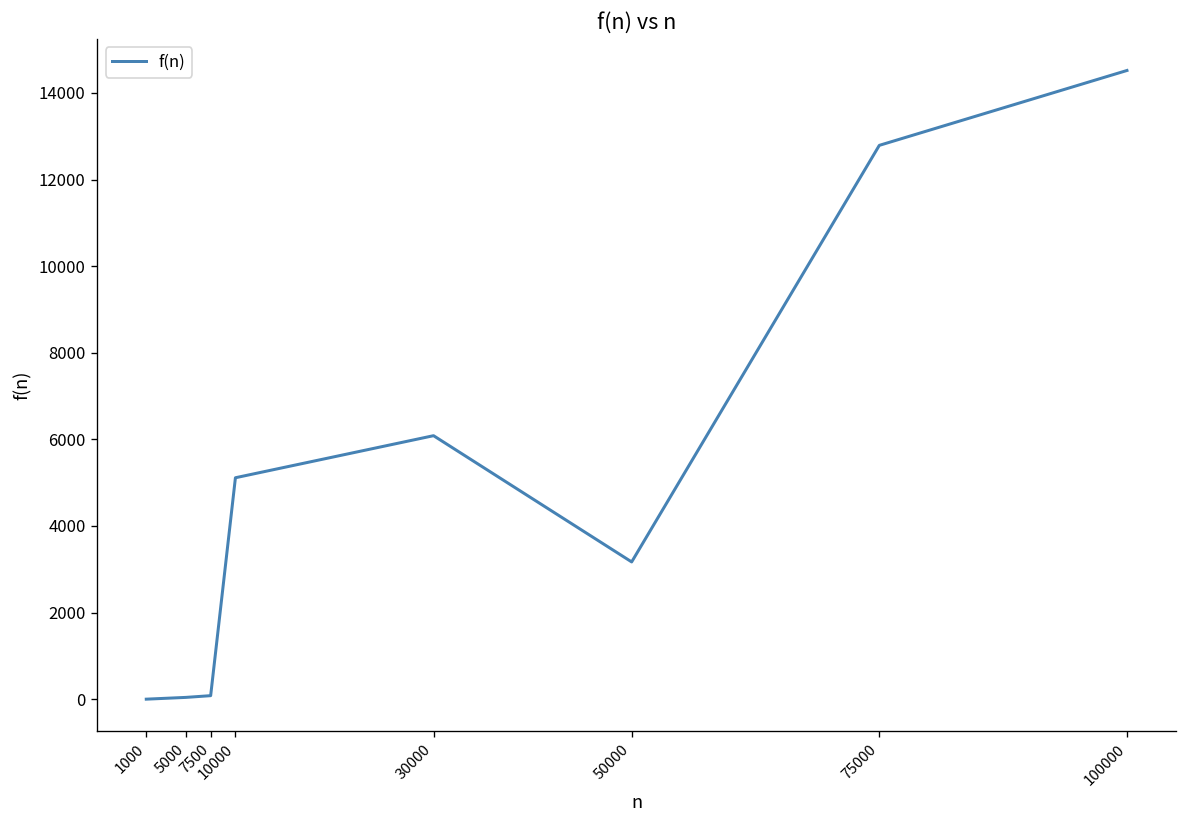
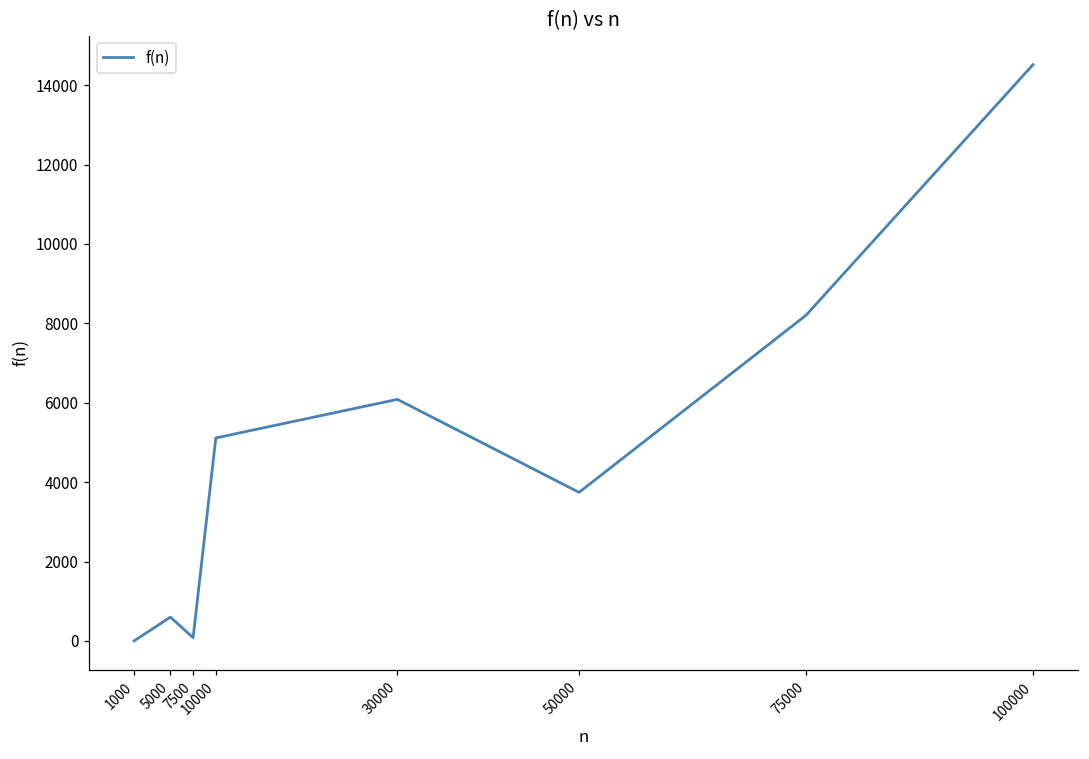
5000: 0 -> 600
50000: 3200 -> 3700
75000: 12800 -> 8200
